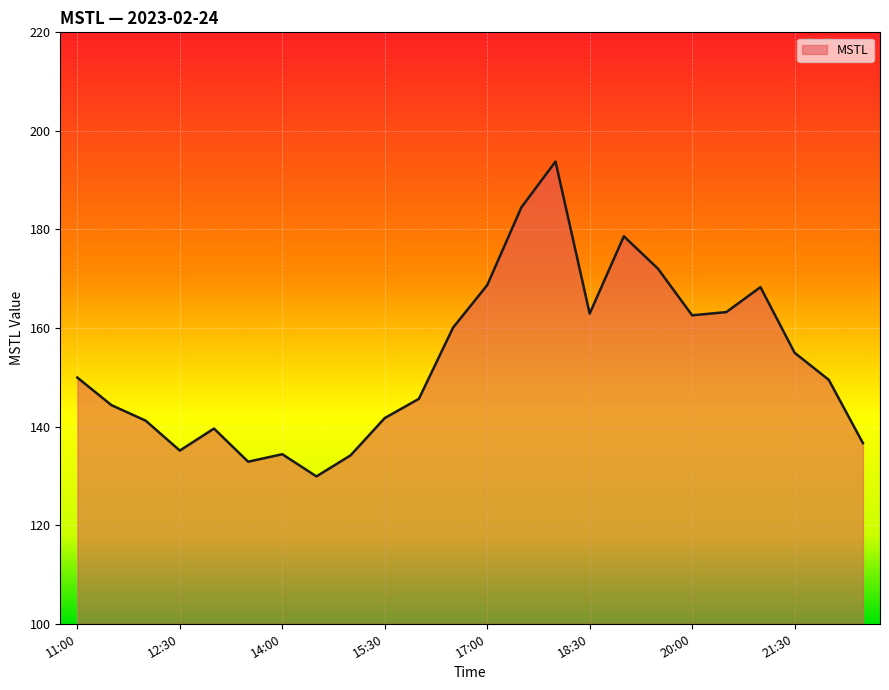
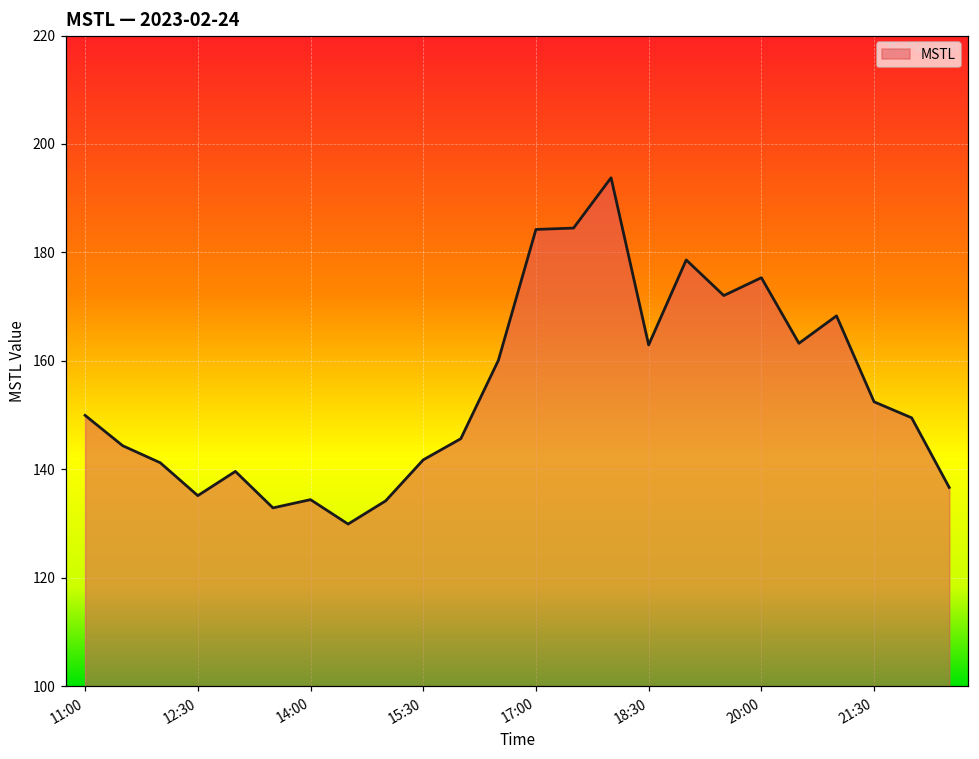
17:00: 169 -> 184
20:00: 163 -> 175
21:30: 155 -> 152
